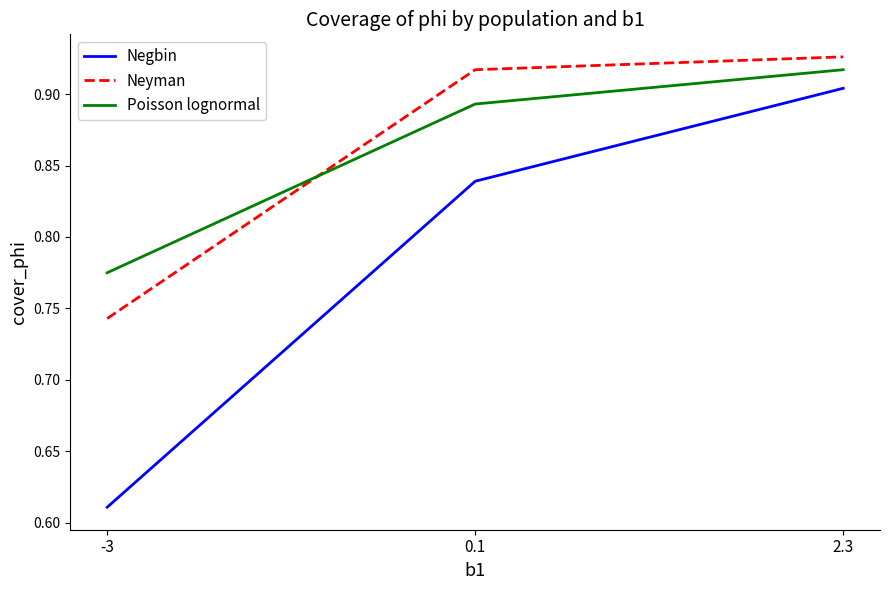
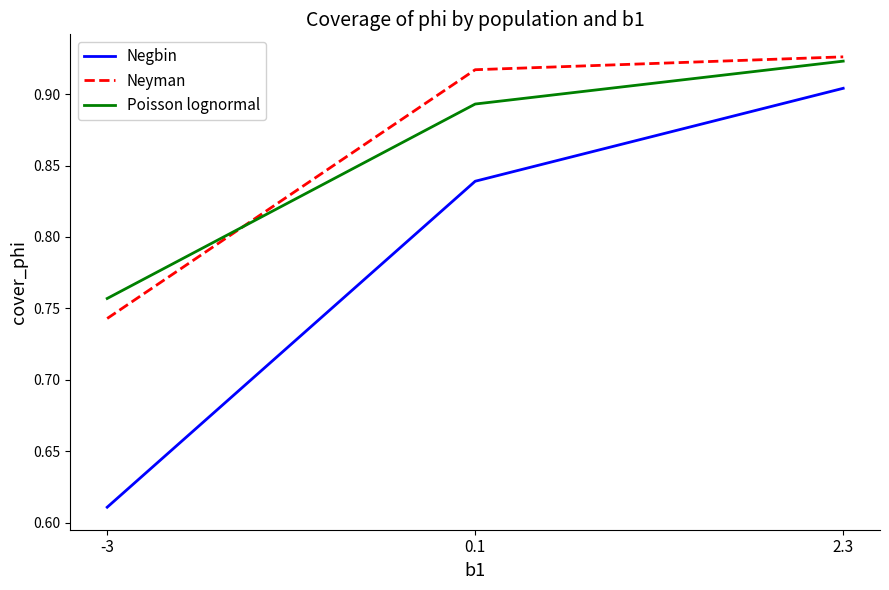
Poisson lognormal, -3: 0.775 -> 0.757
Poisson lognormal, 2.3: 0.917 -> 0.923
